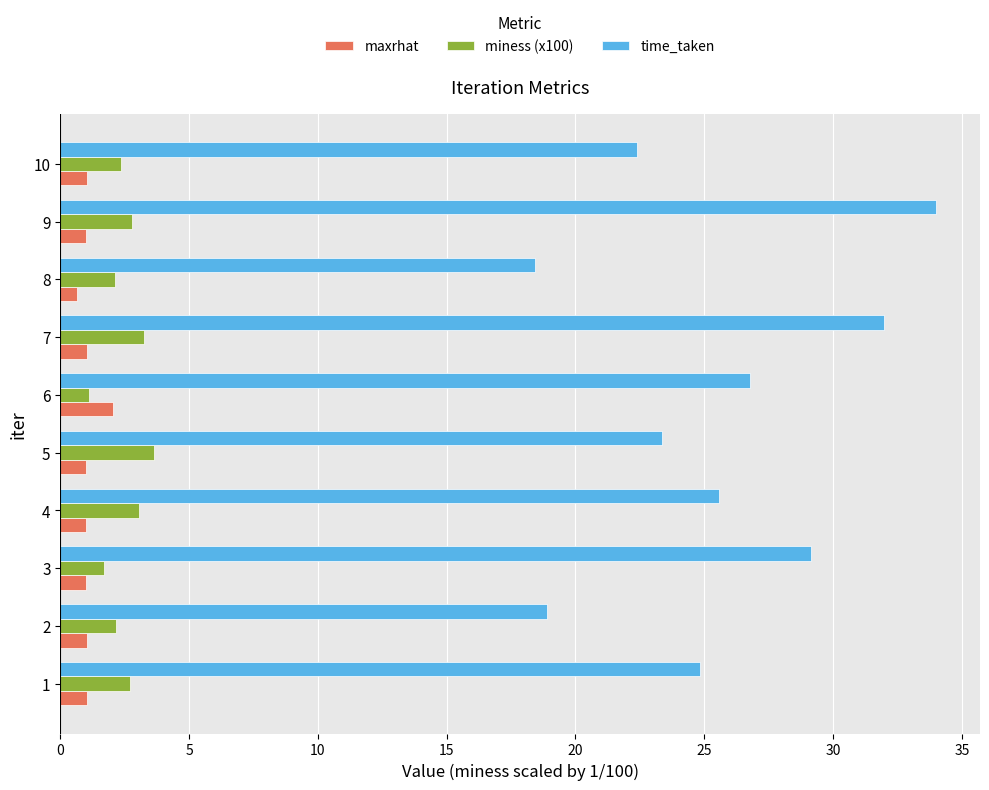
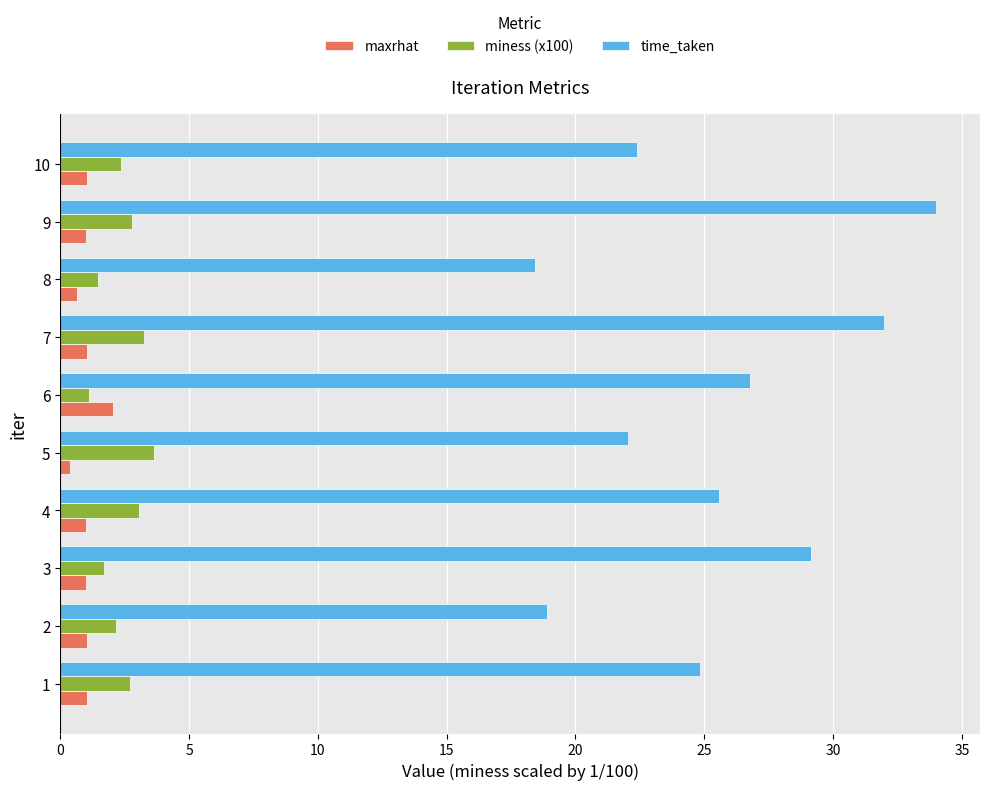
miness (x100), 8: 2.1 -> 1.5
time_taken, 5: 23.4 -> 22.0
maxrhat, 5: 1.0 -> 0.4
